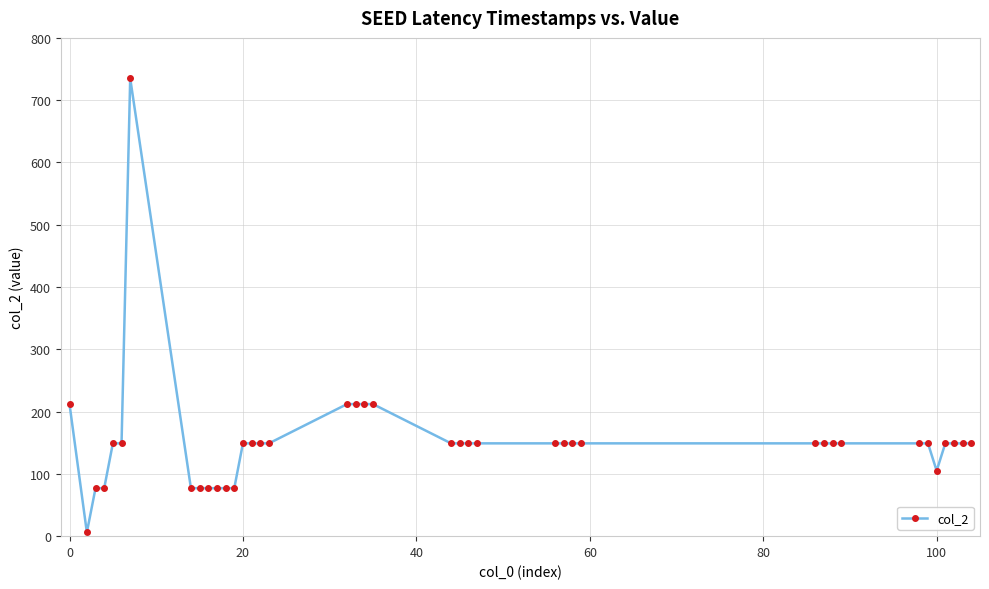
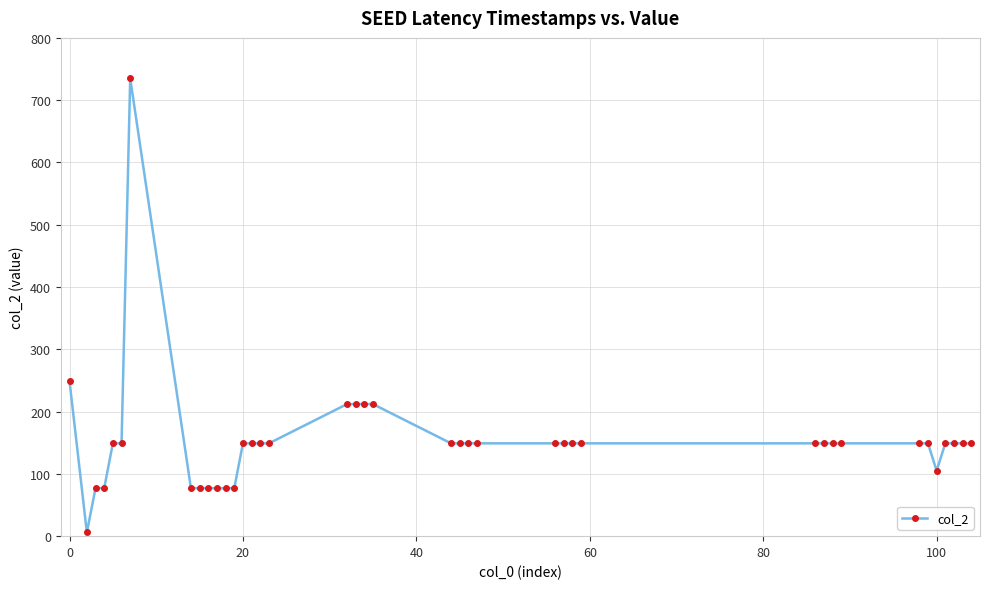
0: 210 -> 250
